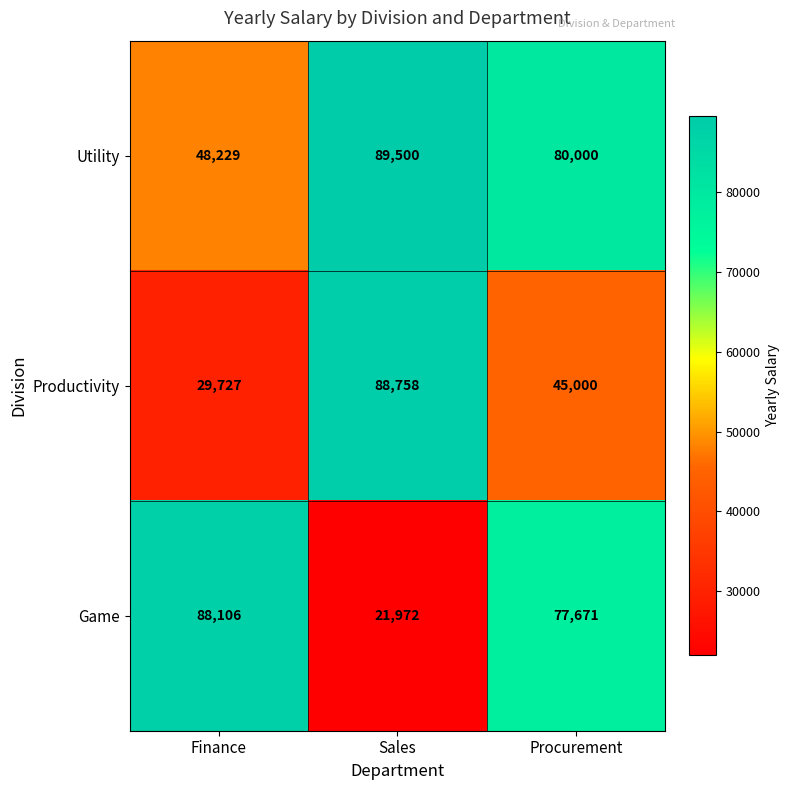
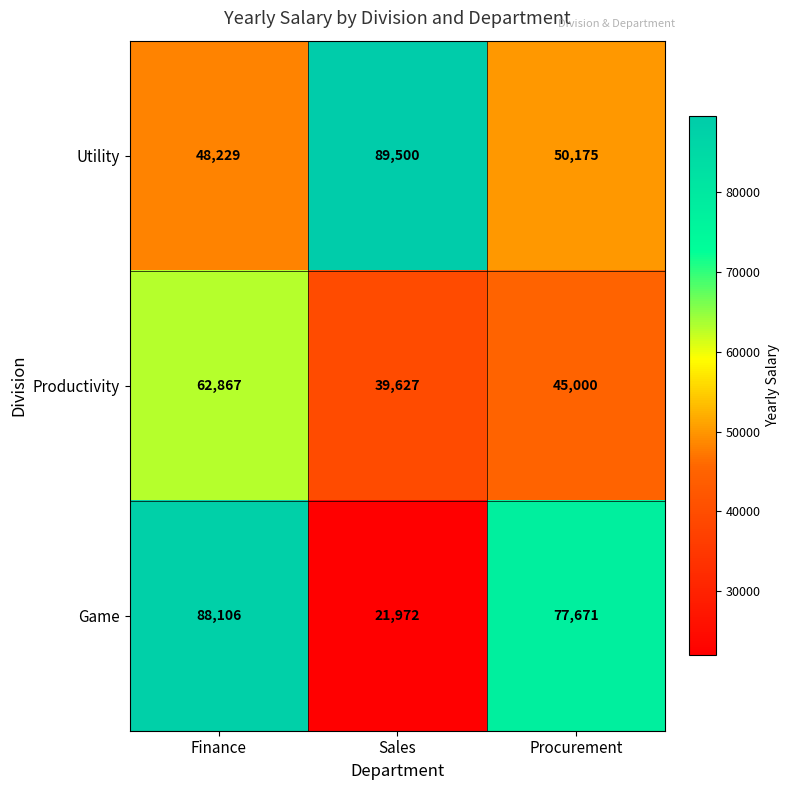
Utility, Procurement: 80,000 -> 50,175
Productivity, Finance: 29,727 -> 62,867
Productivity, Sales: 88,758 -> 39,627
